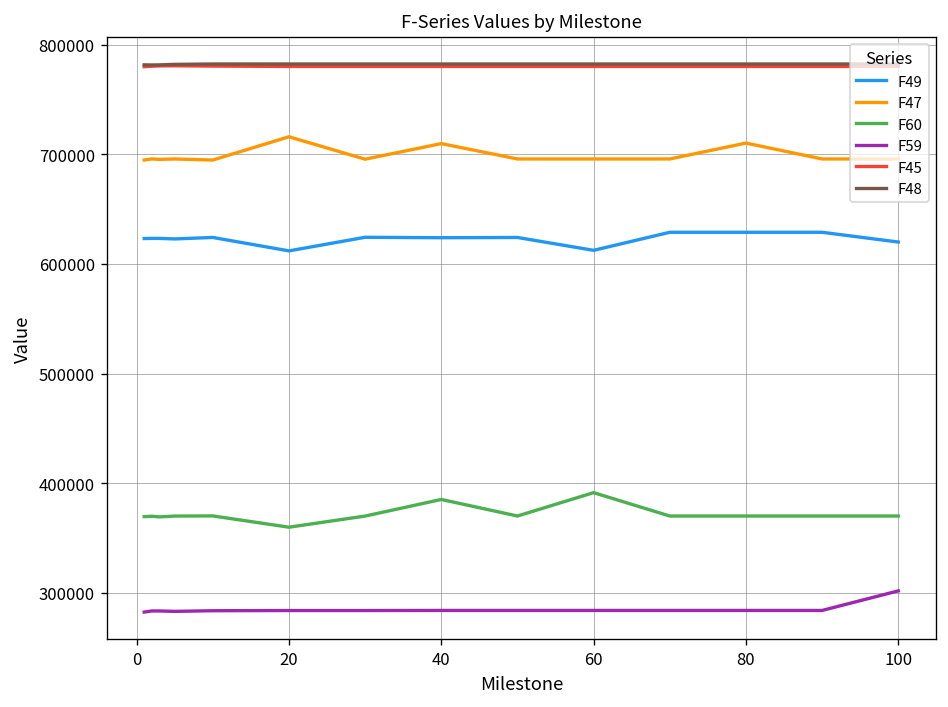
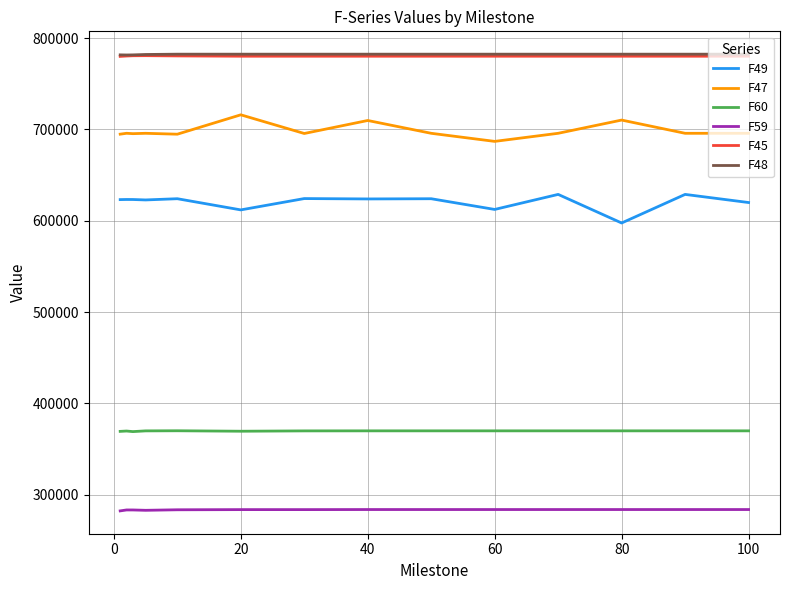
F60, 20: 360000 -> 370000
F60, 40: 390000 -> 370000
F47, 60: 700000 -> 690000
F60, 60: 390000 -> 370000
F49, 80: 630000 -> 600000
F59, 100: 300000 -> 280000
